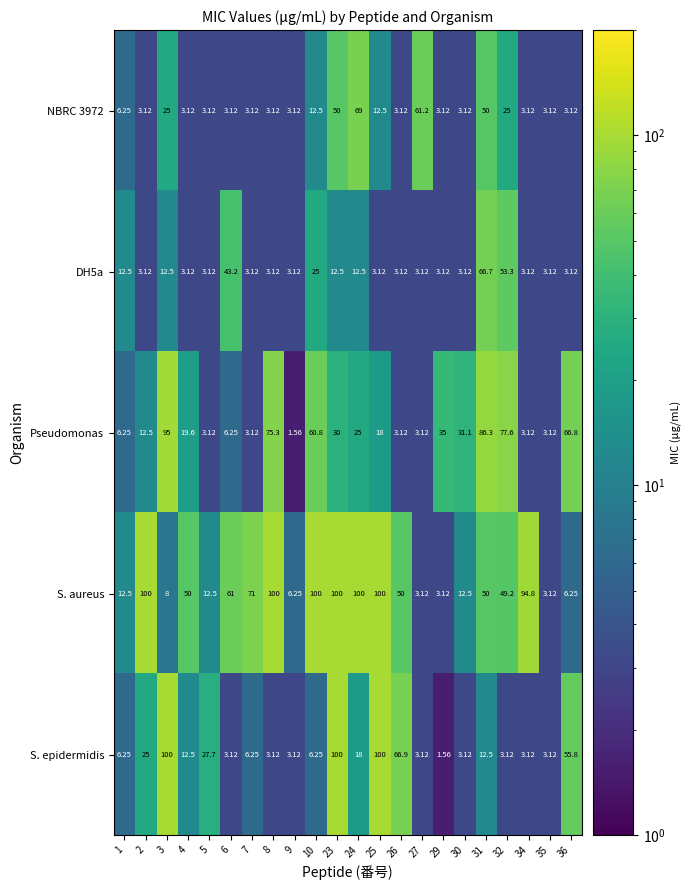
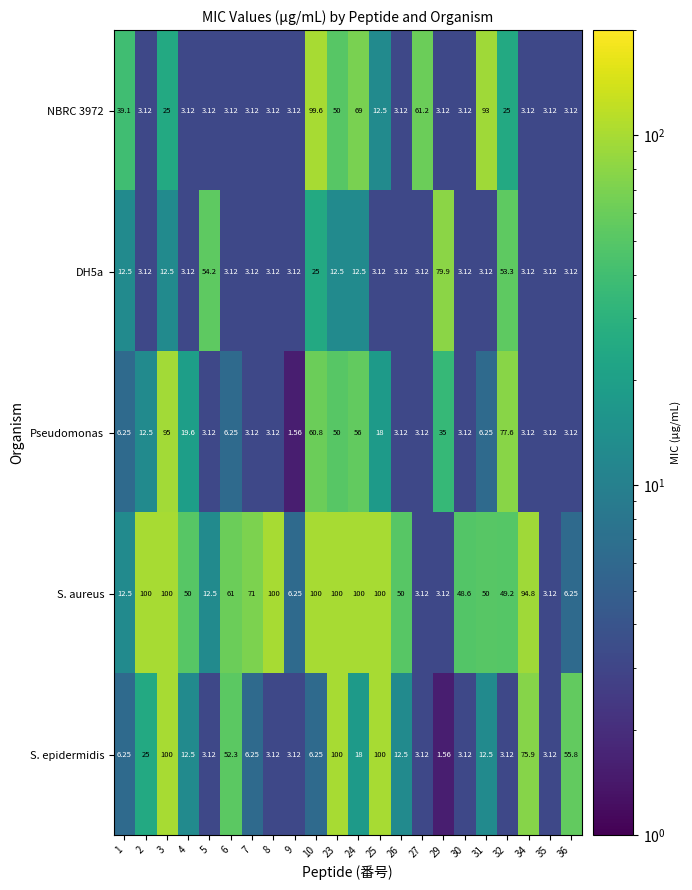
NBRC 3972, 1: 6.25 -> 39.1
NBRC 3972, 10: 12.5 -> 99.6
NBRC 3972, 31: 50 -> 93
DH5a, 5: 3.12 -> 54.2
DH5a, 6: 43.2 -> 3.12
DH5a, 29: 3.12 -> 79.9
DH5a, 31: 66.7 -> 3.12
Pseudomonas, 8: 75.3 -> 3.12
Pseudomonas, 23: 30 -> 50
Pseudomonas, 24: 25 -> 56
Pseudomonas, 30: 31.1 -> 3.12
Pseudomonas, 31: 86.3 -> 6.25
Pseudomonas, 36: 66.8 -> 3.12
S. aureus, 3: 8 -> 100
S. aureus, 30: 12.5 -> 48.6
S. epidermidis, 5: 27.7 -> 3.12
S. epidermidis, 6: 3.12 -> 52.3
S. epidermidis, 26: 66.9 -> 12.5
S. epidermidis, 34: 3.12 -> 75.9
